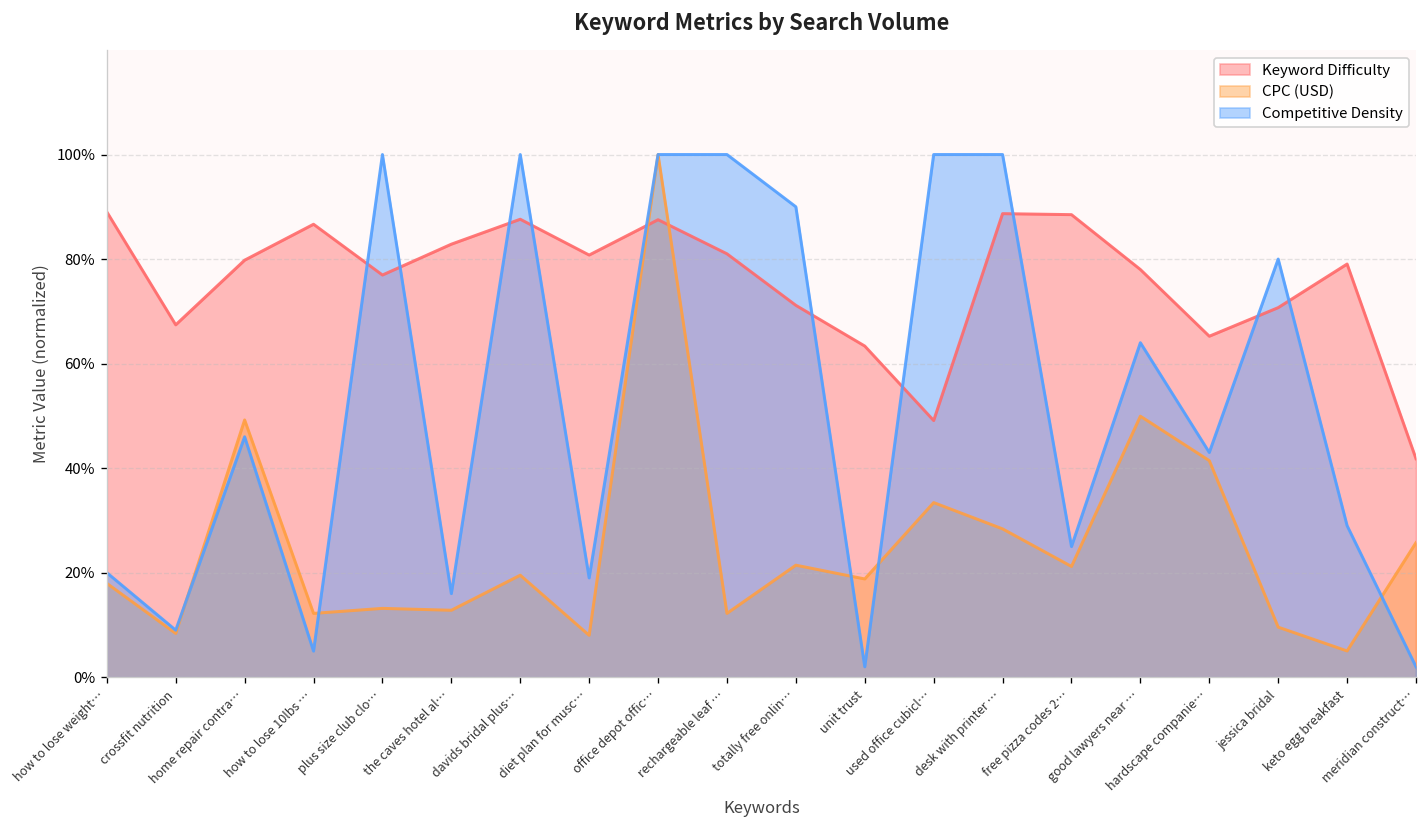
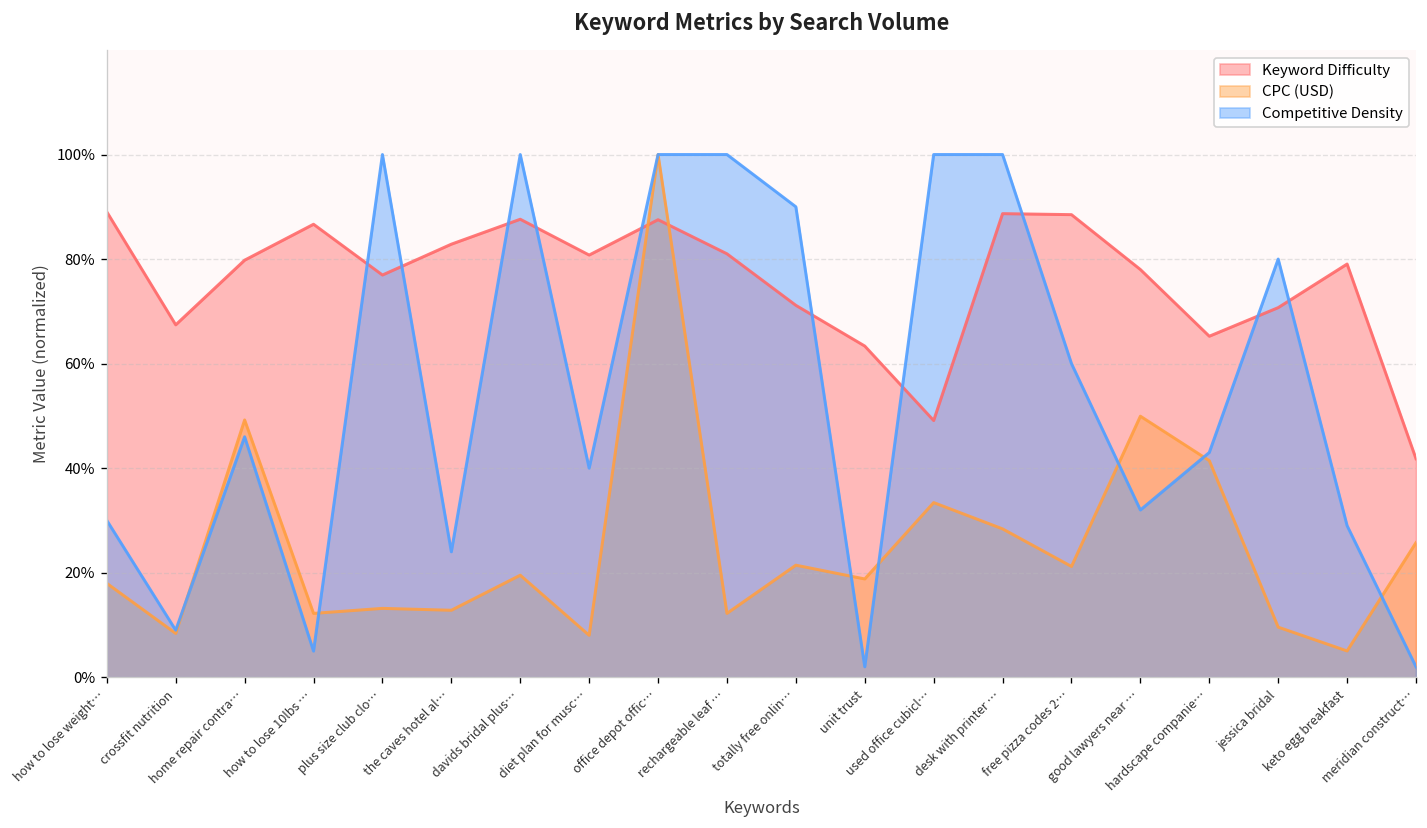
Competitive Density, how to lose weight…: 20% -> 30%
Competitive Density, the caves hotel al…: 16% -> 24%
Competitive Density, diet plan for musc…: 19% -> 40%
Competitive Density, free pizza codes 2…: 25% -> 60%
Competitive Density, good lawyers near …: 64% -> 32%
